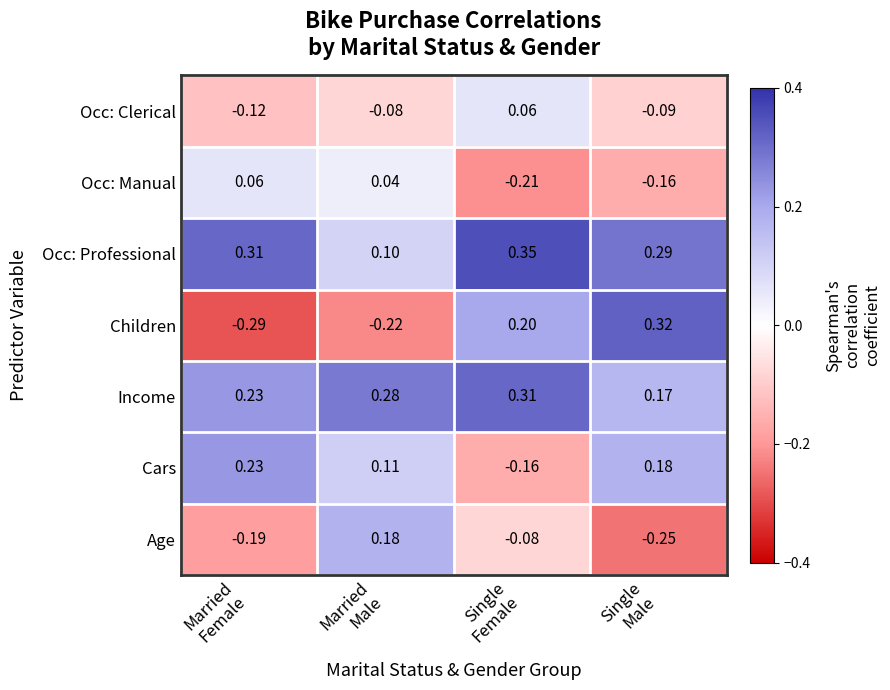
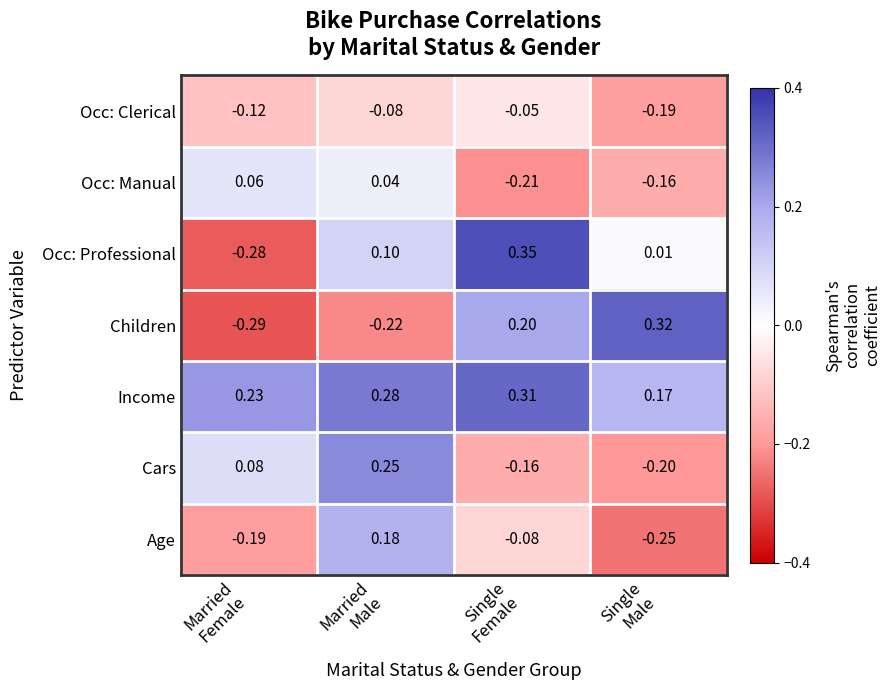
Occ: Clerical, Single Female: 0.06 -> -0.05
Occ: Clerical, Single Male: -0.09 -> -0.19
Occ: Professional, Married Female: 0.31 -> -0.28
Occ: Professional, Single Male: 0.29 -> 0.01
Cars, Married Female: 0.23 -> 0.08
Cars, Married Male: 0.11 -> 0.25
Cars, Single Male: 0.18 -> -0.20
